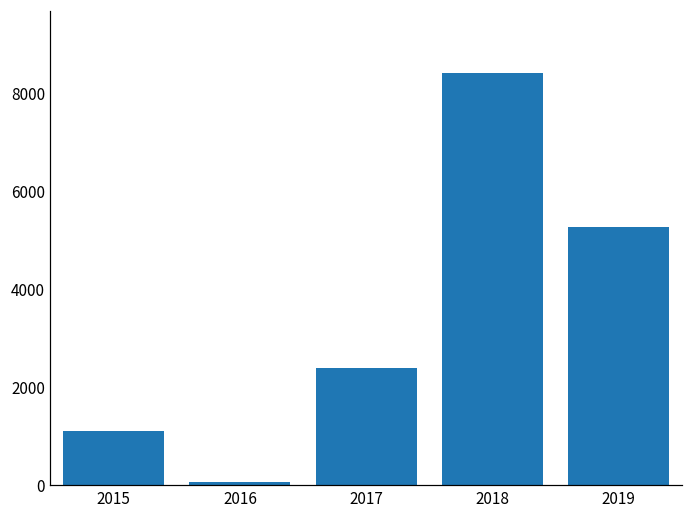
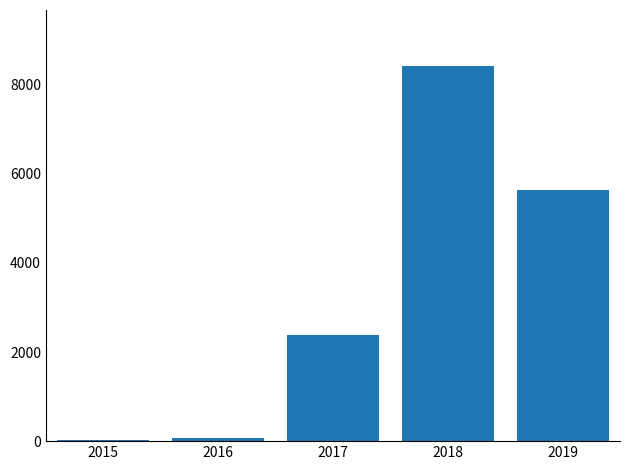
2015: 1100 -> 0
2019: 5300 -> 5600
